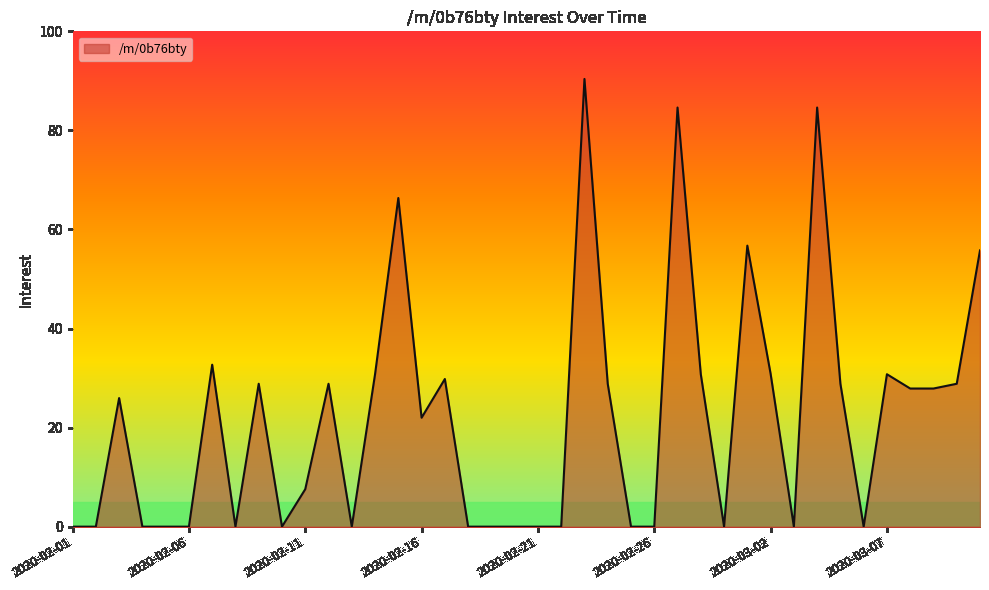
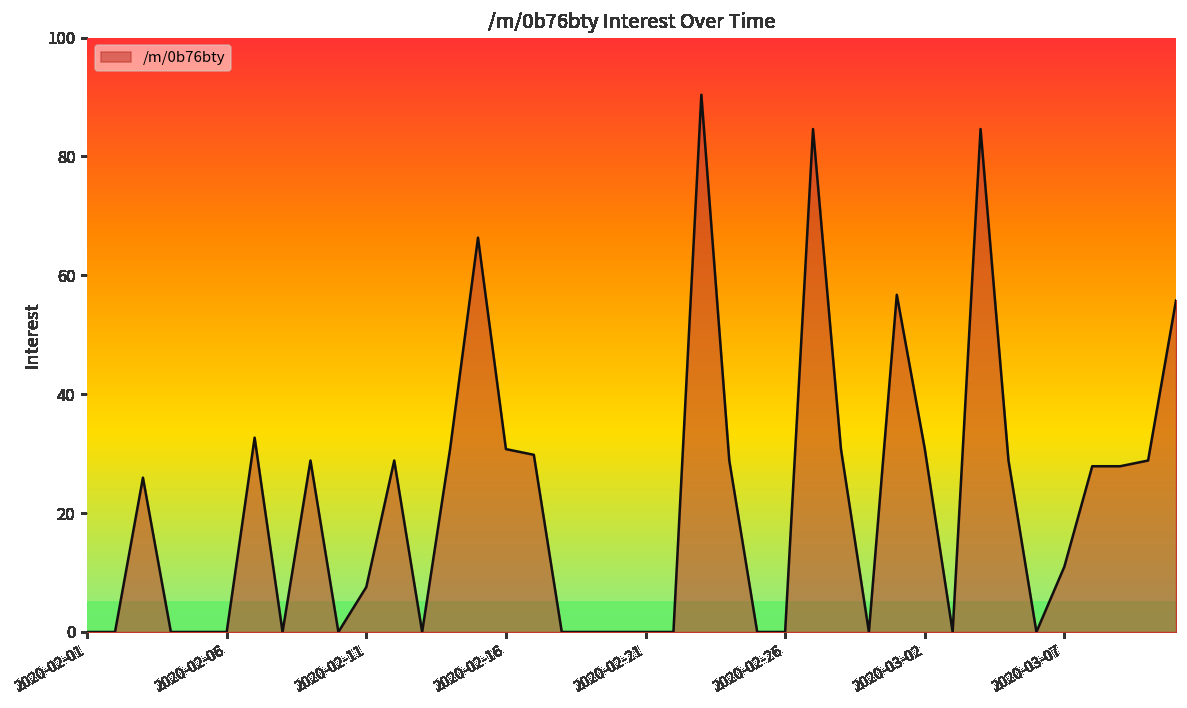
2020-02-16: 22 -> 31
2020-03-07: 31 -> 11
